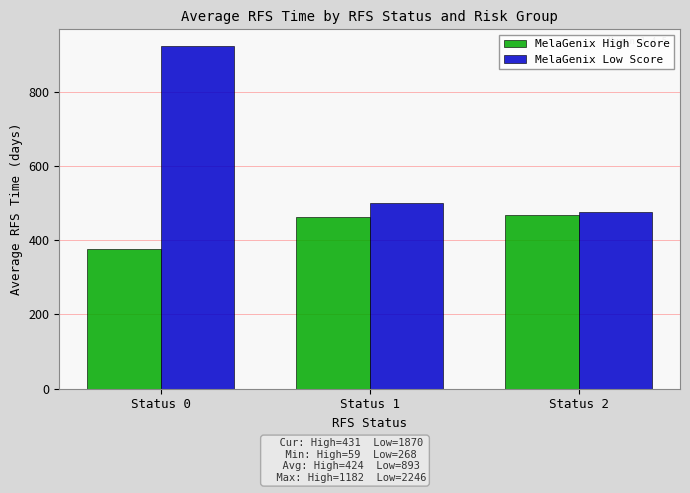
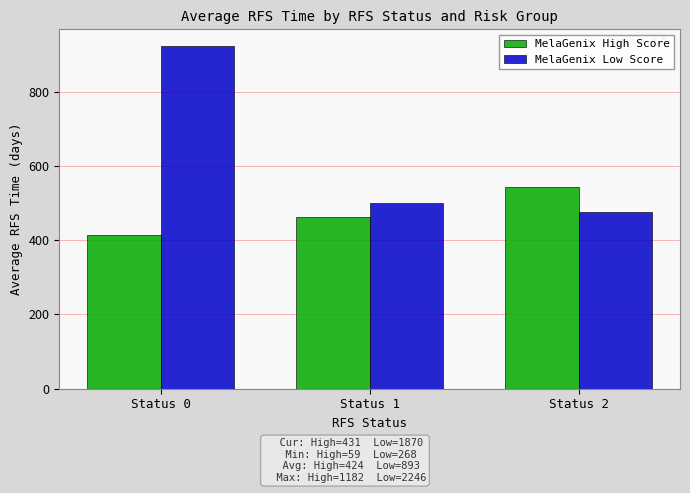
MelaGenix High Score, Status 0: 380 -> 420
MelaGenix High Score, Status 2: 470 -> 540
